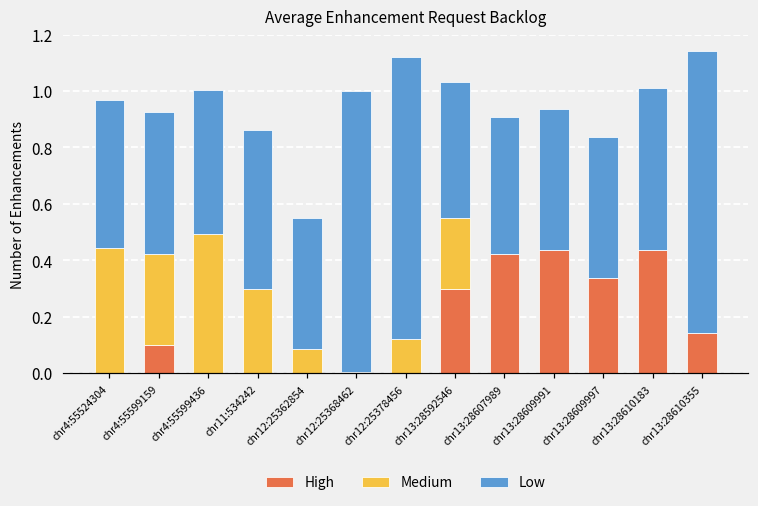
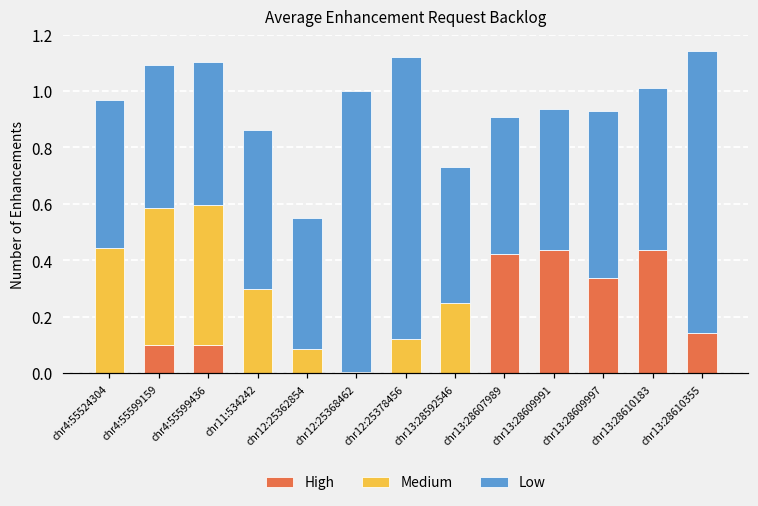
Medium, chr4:55599159: 0.32 -> 0.49
High, chr4:55599436: 0.0 -> 0.1
High, chr13:28592546: 0.3 -> 0.0
Low, chr13:28609997: 0.50 -> 0.59
